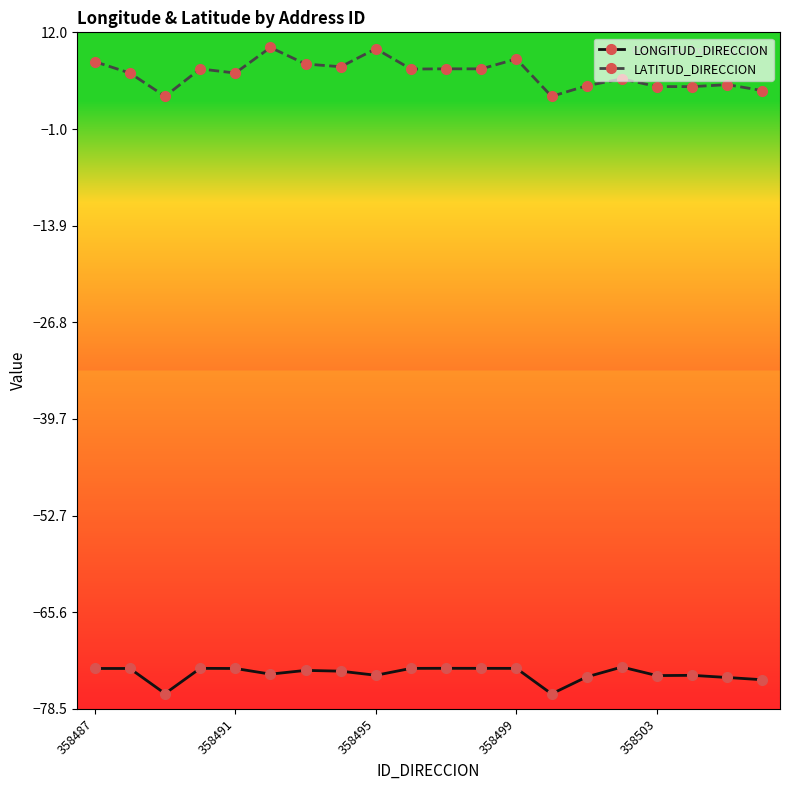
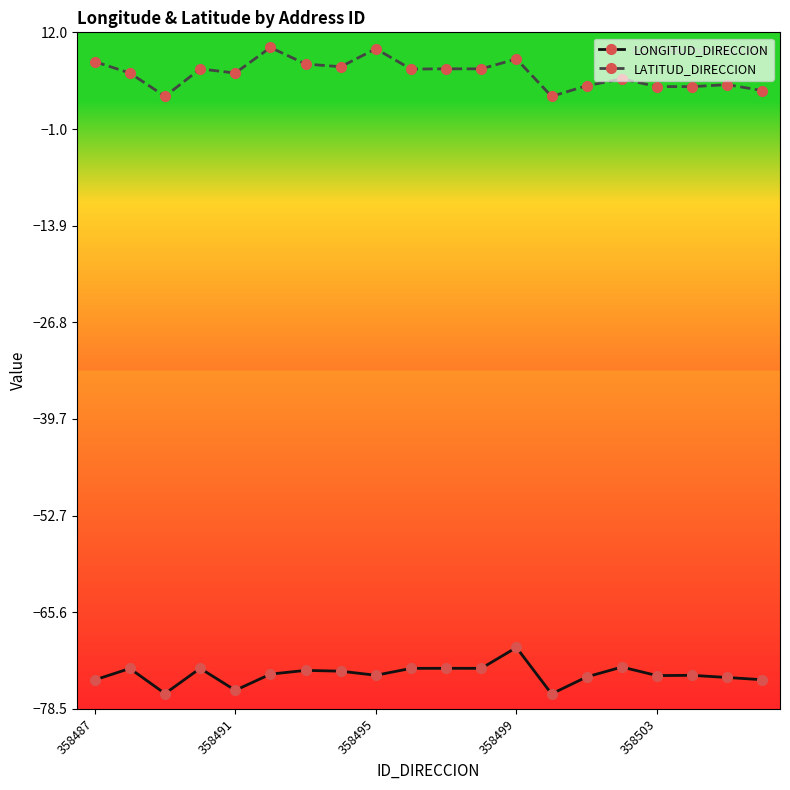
LONGITUD_DIRECCION, 358487: -73 -> -75
LONGITUD_DIRECCION, 358491: -73 -> -76
LONGITUD_DIRECCION, 358499: -73 -> -70
